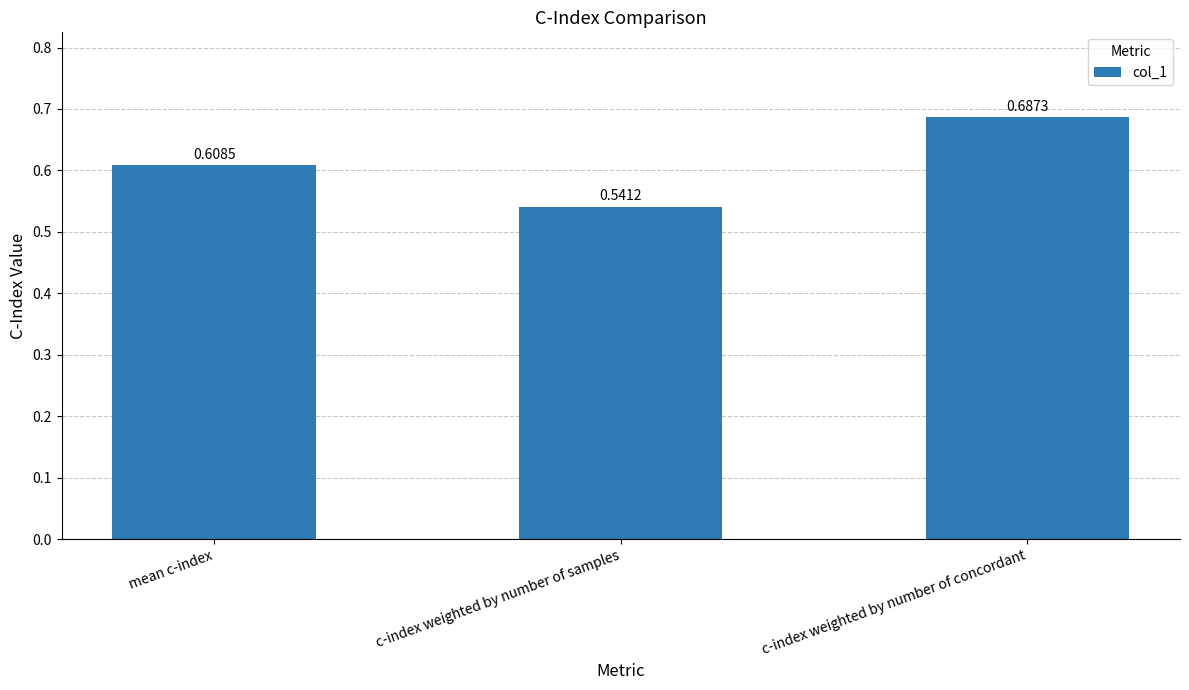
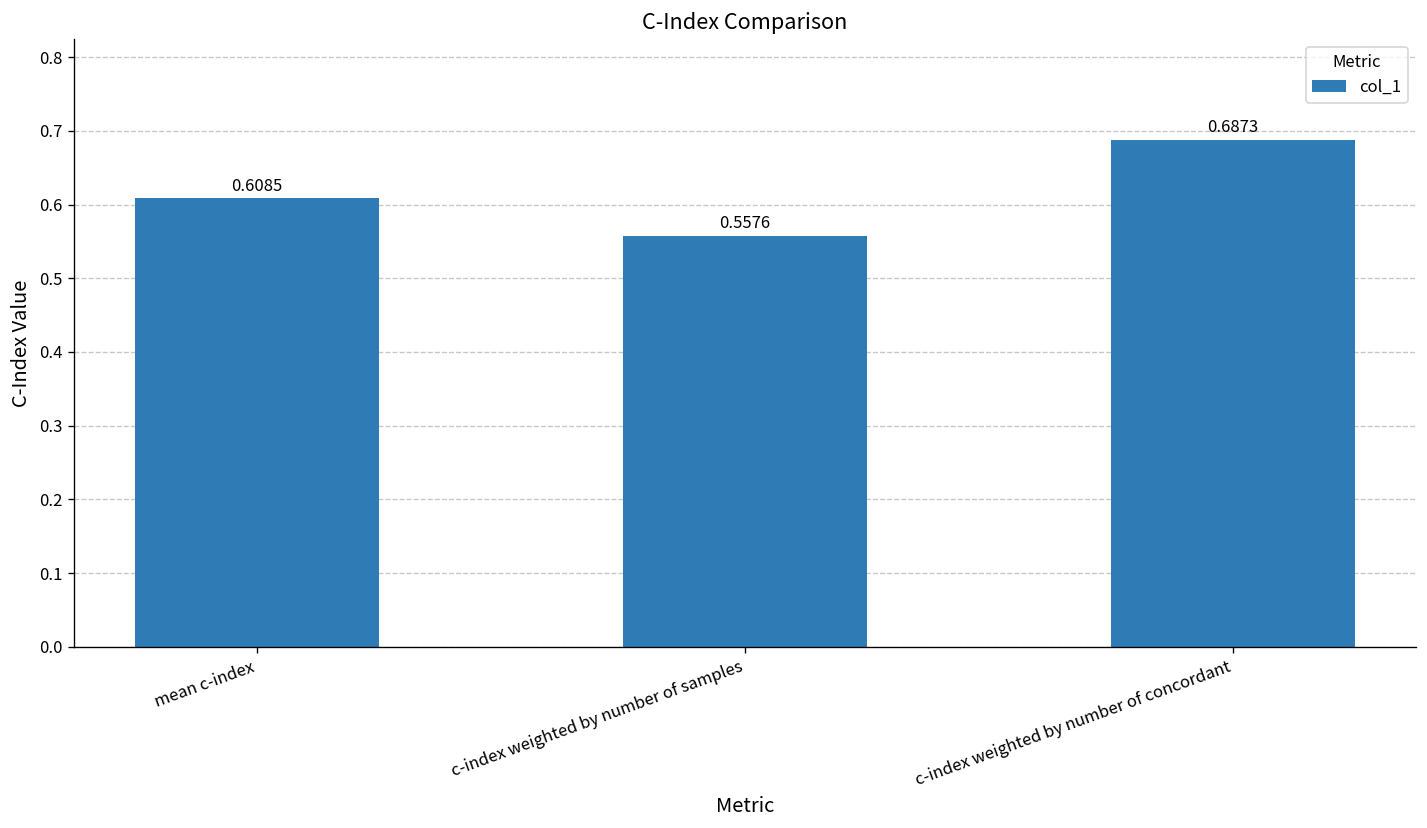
c-index weighted by number of samples: 0.5412 -> 0.5576
